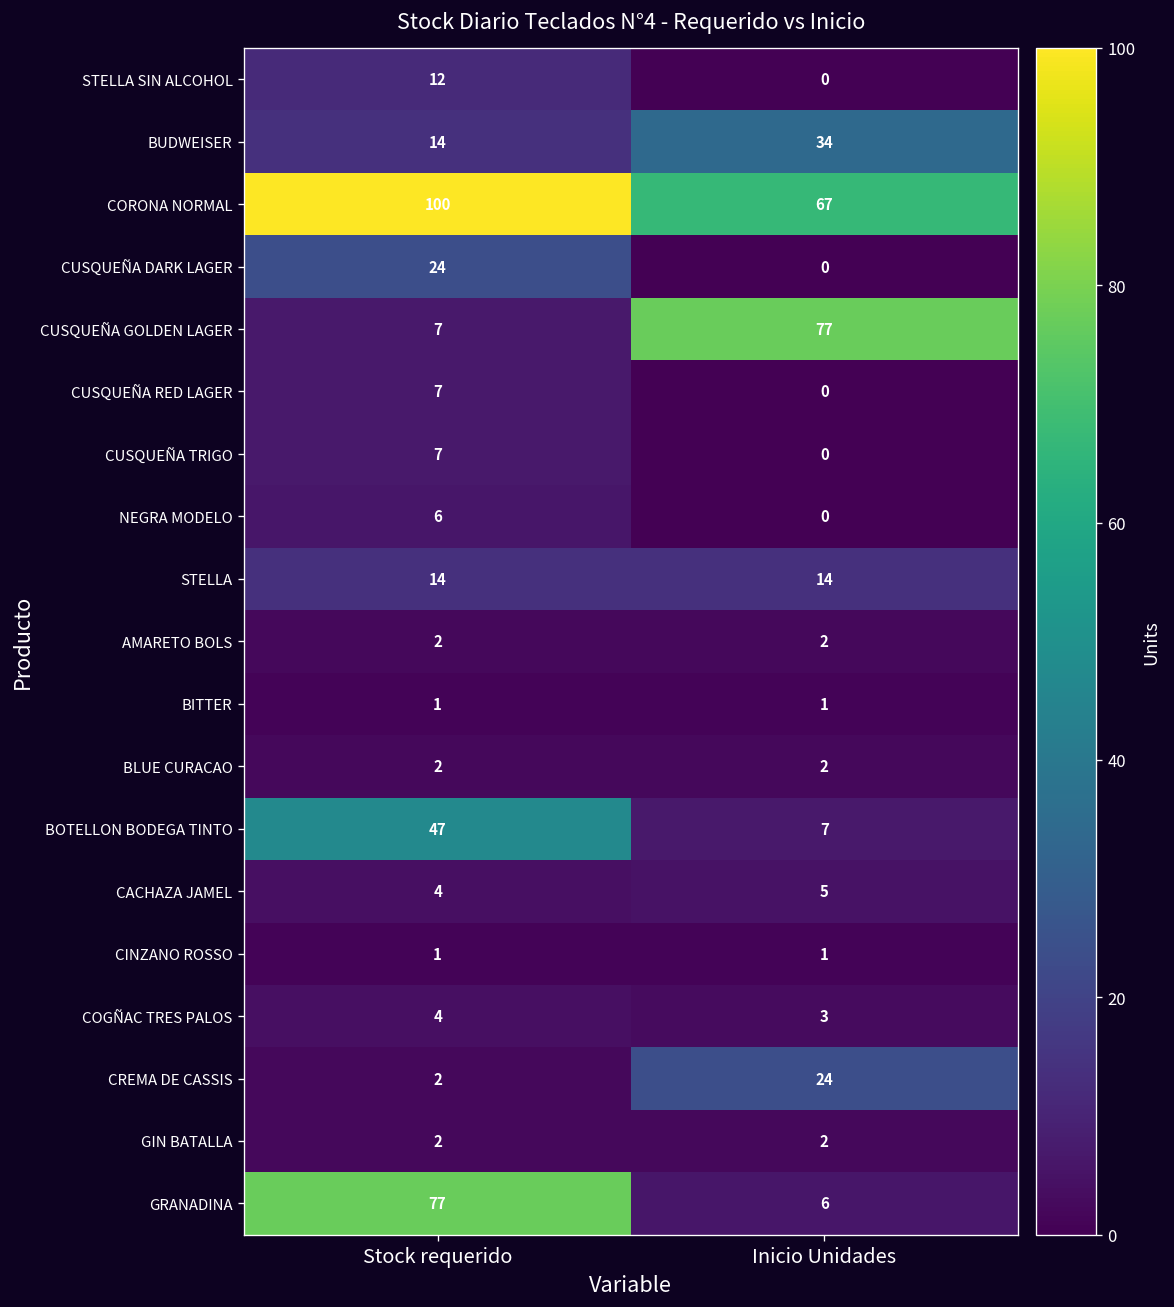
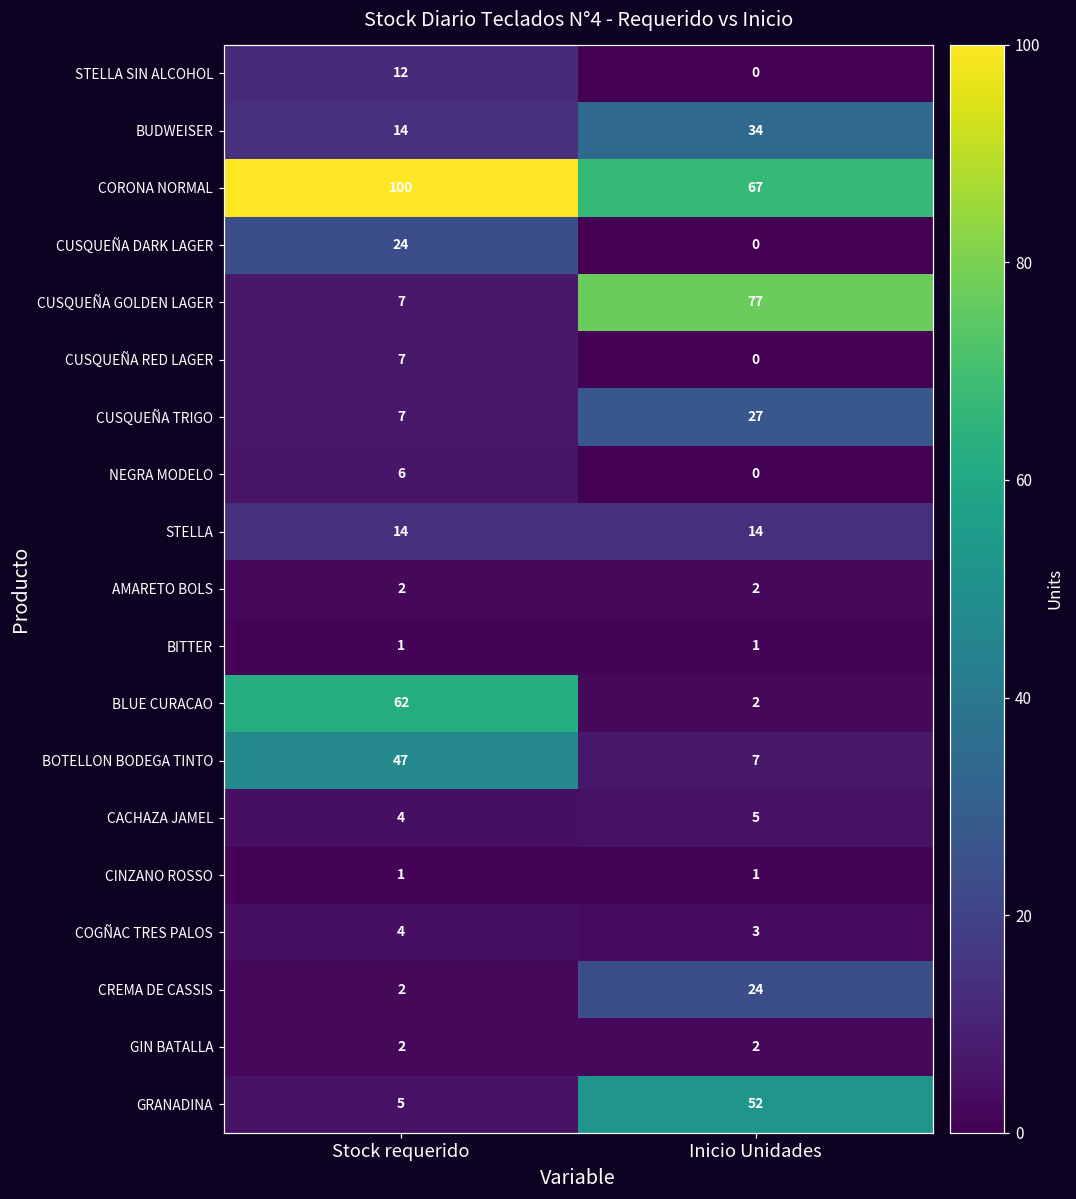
CUSQUEÑA TRIGO, Inicio Unidades: 0 -> 27
BLUE CURACAO, Stock requerido: 2 -> 62
GRANADINA, Stock requerido: 77 -> 5
GRANADINA, Inicio Unidades: 6 -> 52
